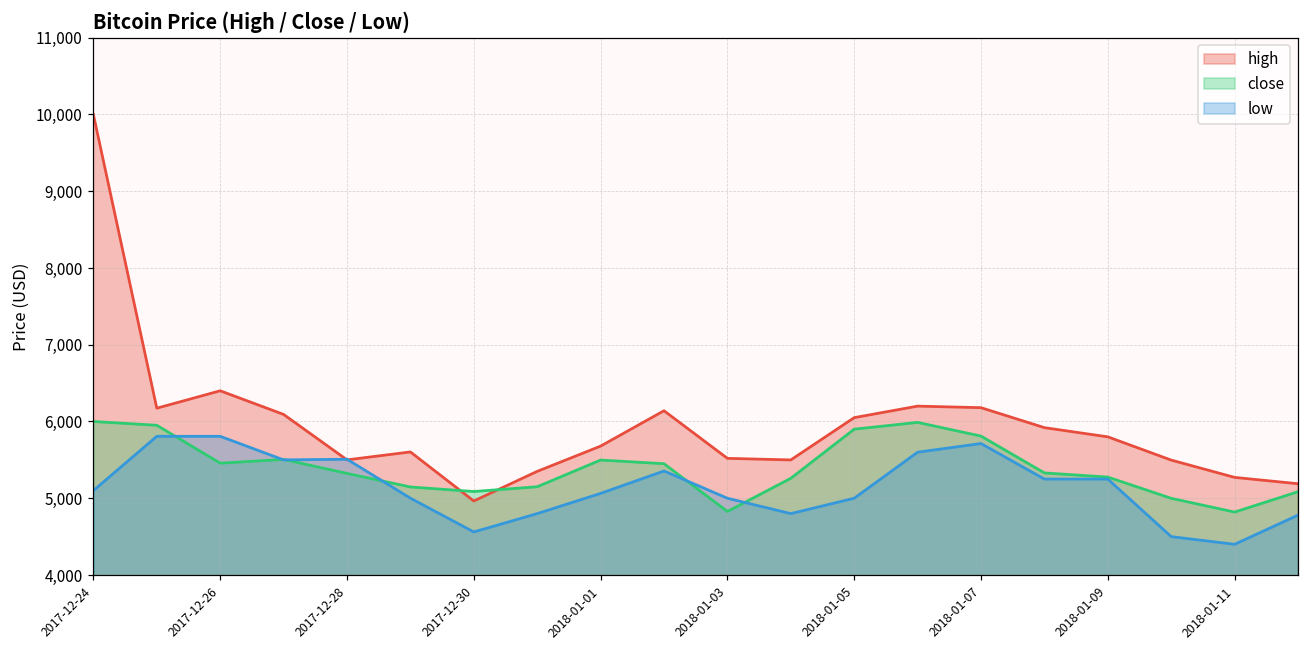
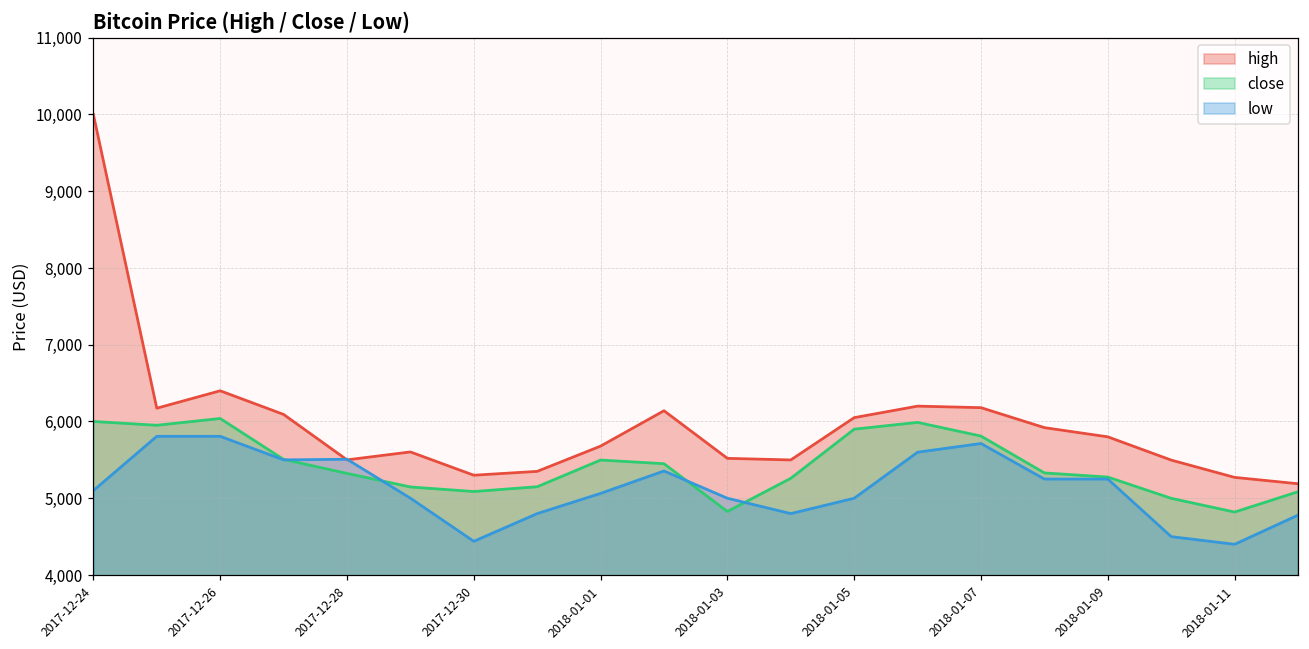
close, 2017-12-26: 5,500 -> 6,000
high, 2017-12-30: 5,000 -> 5,300
low, 2017-12-30: 4,600 -> 4,400
